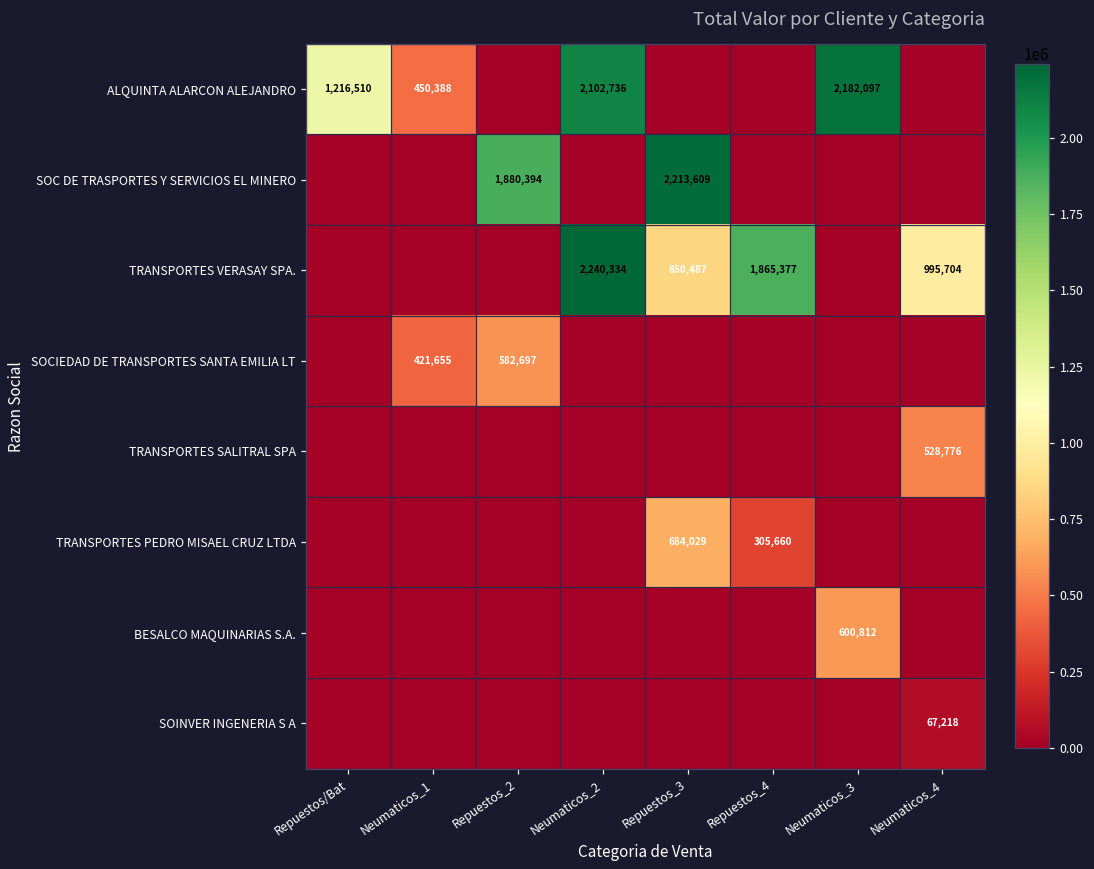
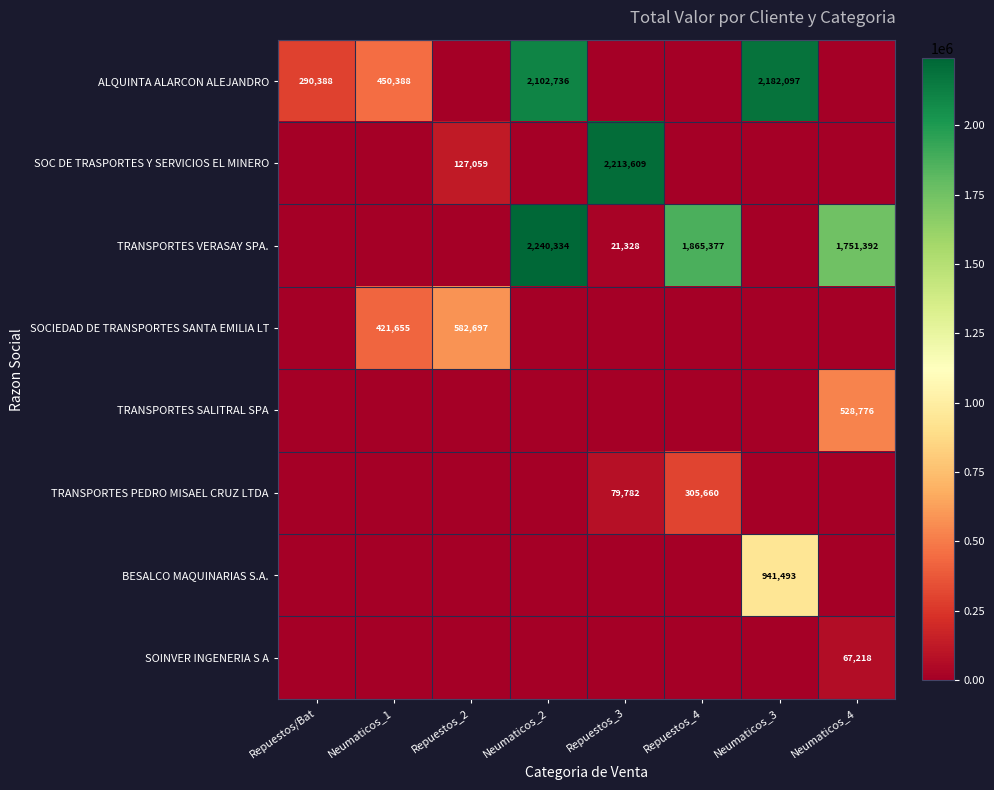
ALQUINTA ALARCON ALEJANDRO, Repuestos/Bat: 1,216,510 -> 290,388
SOC DE TRASPORTES Y SERVICIOS EL MINERO, Repuestos_2: 1,880,394 -> 127,059
TRANSPORTES VERASAY SPA., Repuestos_3: 850,487 -> 21,328
TRANSPORTES VERASAY SPA., Neumaticos_4: 995,704 -> 1,751,392
TRANSPORTES PEDRO MISAEL CRUZ LTDA, Repuestos_3: 684,029 -> 79,782
BESALCO MAQUINARIAS S.A., Neumaticos_3: 600,812 -> 941,493
